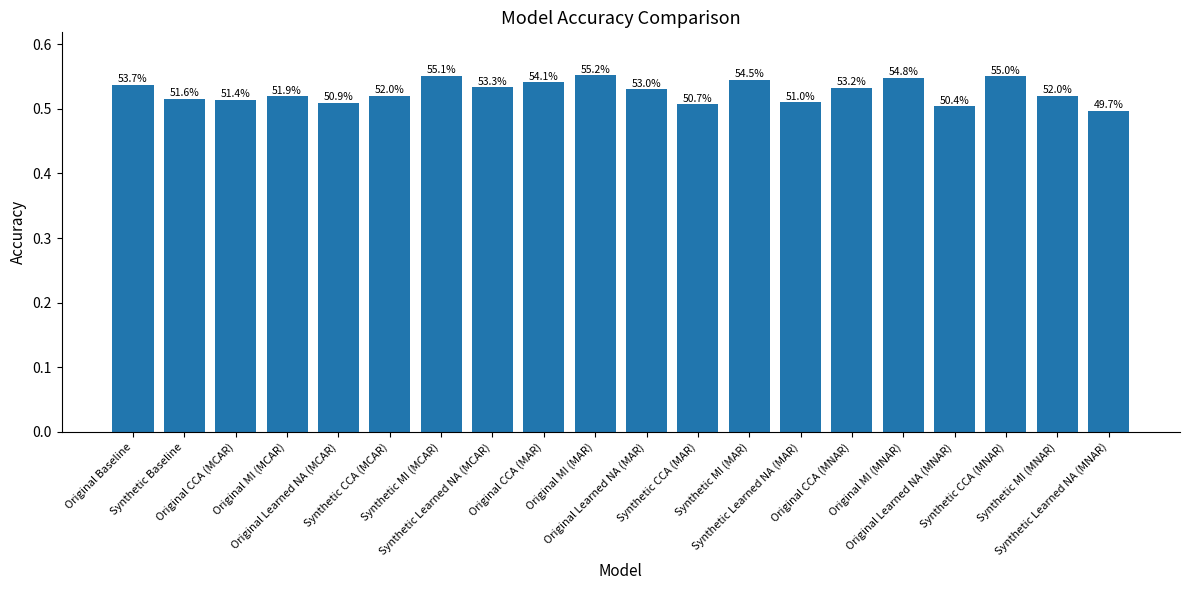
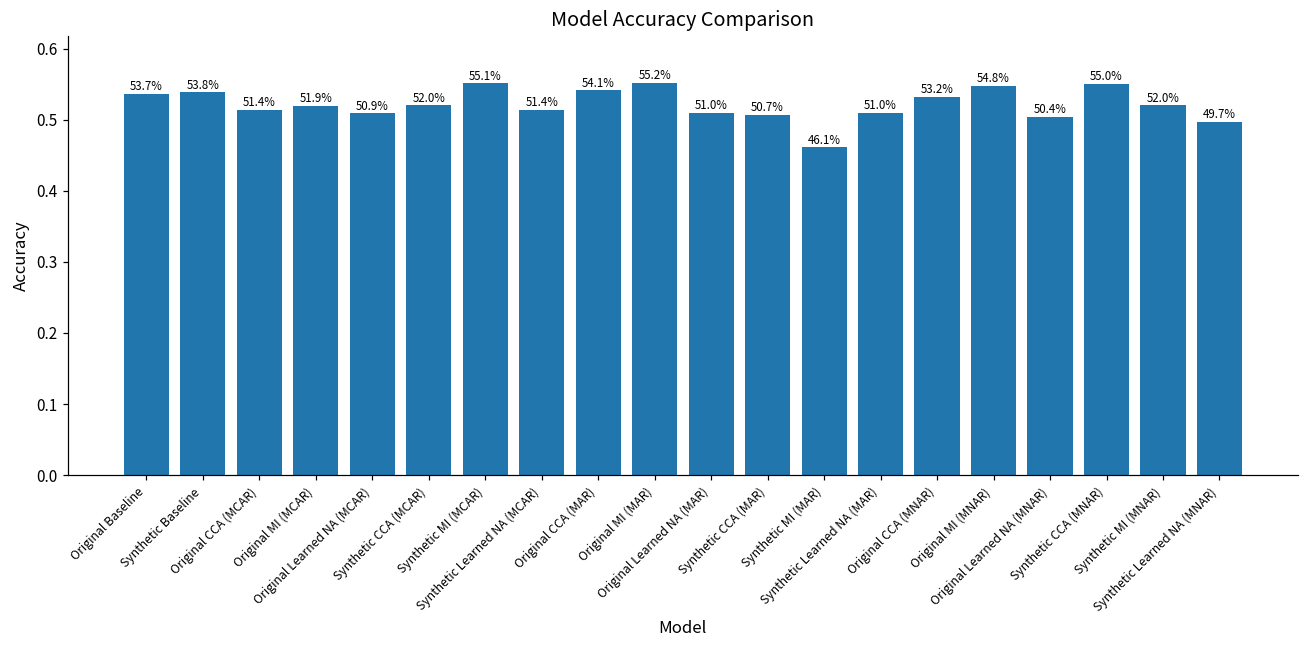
Synthetic Baseline: 51.6% -> 53.8%
Synthetic Learned NA (MCAR): 53.3% -> 51.4%
Original Learned NA (MAR): 53.0% -> 51.0%
Synthetic MI (MAR): 54.5% -> 46.1%
